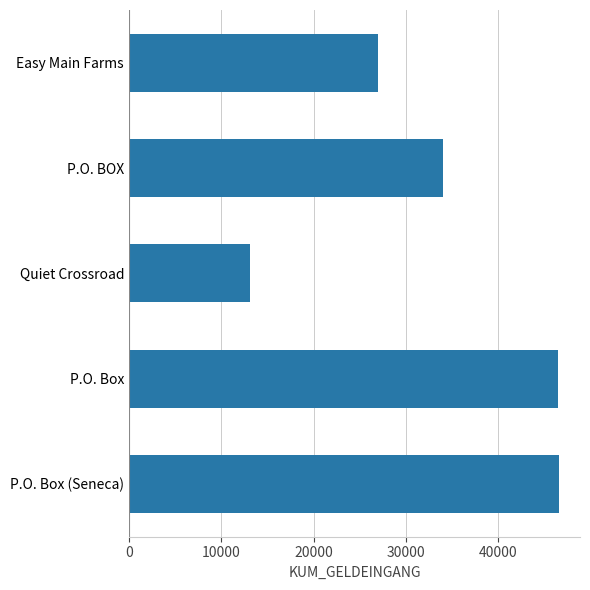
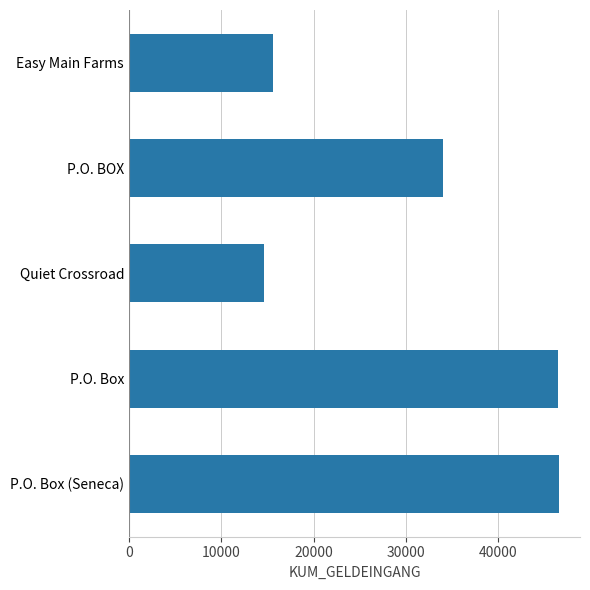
Easy Main Farms: 27000 -> 16000
Quiet Crossroad: 13000 -> 15000
